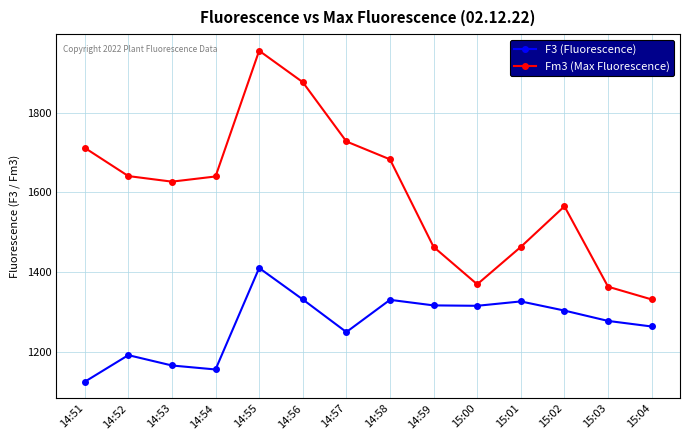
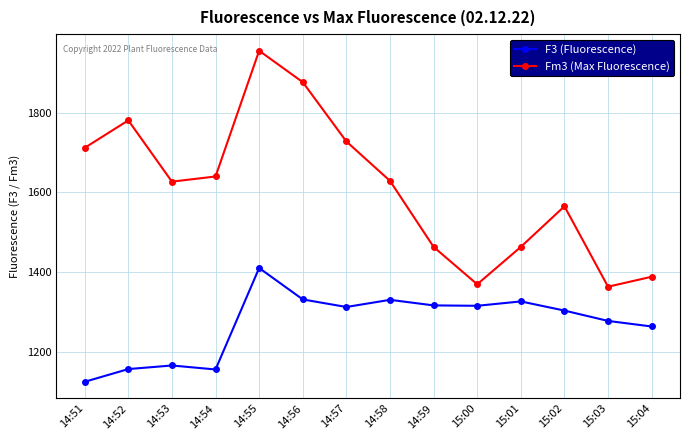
F3 (Fluorescence), 14:52: 1190 -> 1160
Fm3 (Max Fluorescence), 14:52: 1640 -> 1780
F3 (Fluorescence), 14:57: 1250 -> 1310
Fm3 (Max Fluorescence), 14:58: 1680 -> 1630
Fm3 (Max Fluorescence), 15:04: 1330 -> 1390
